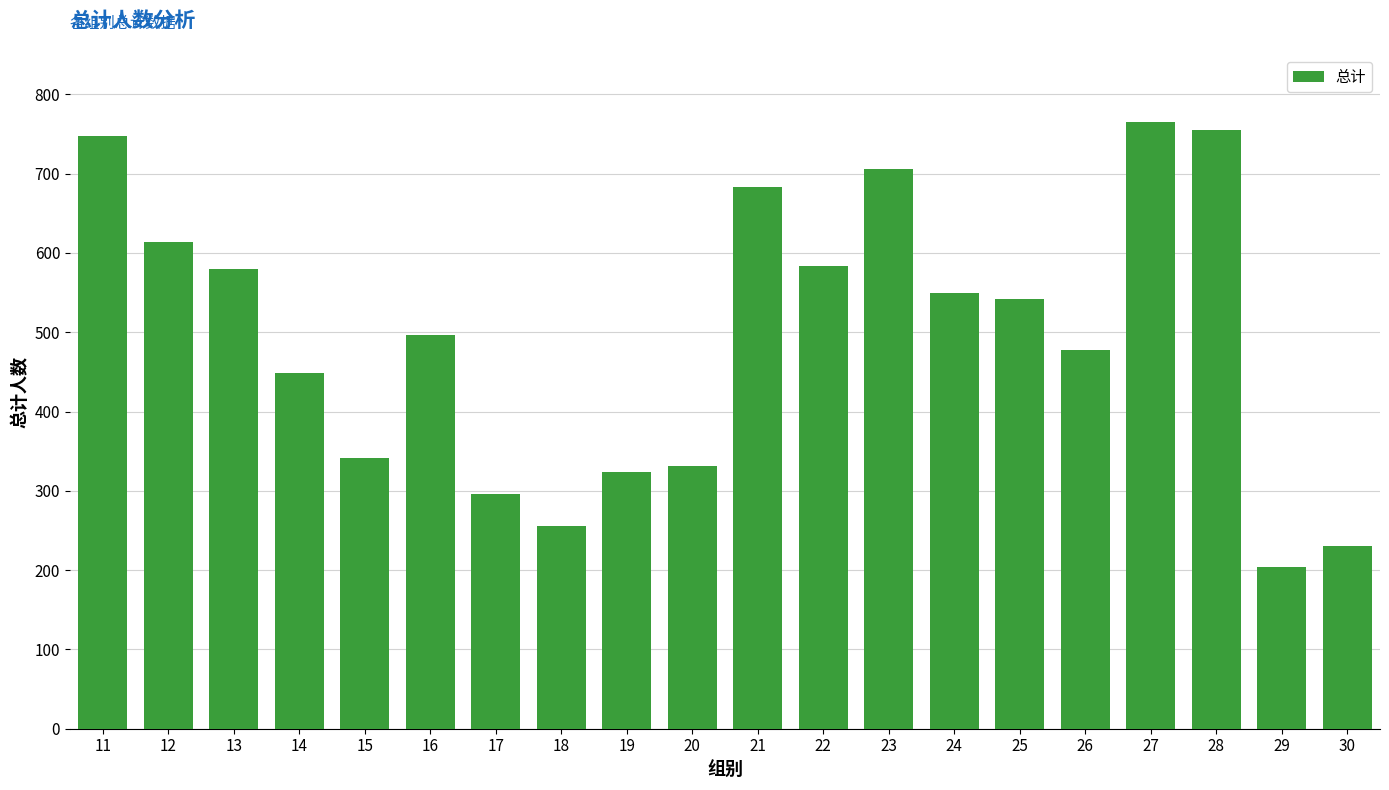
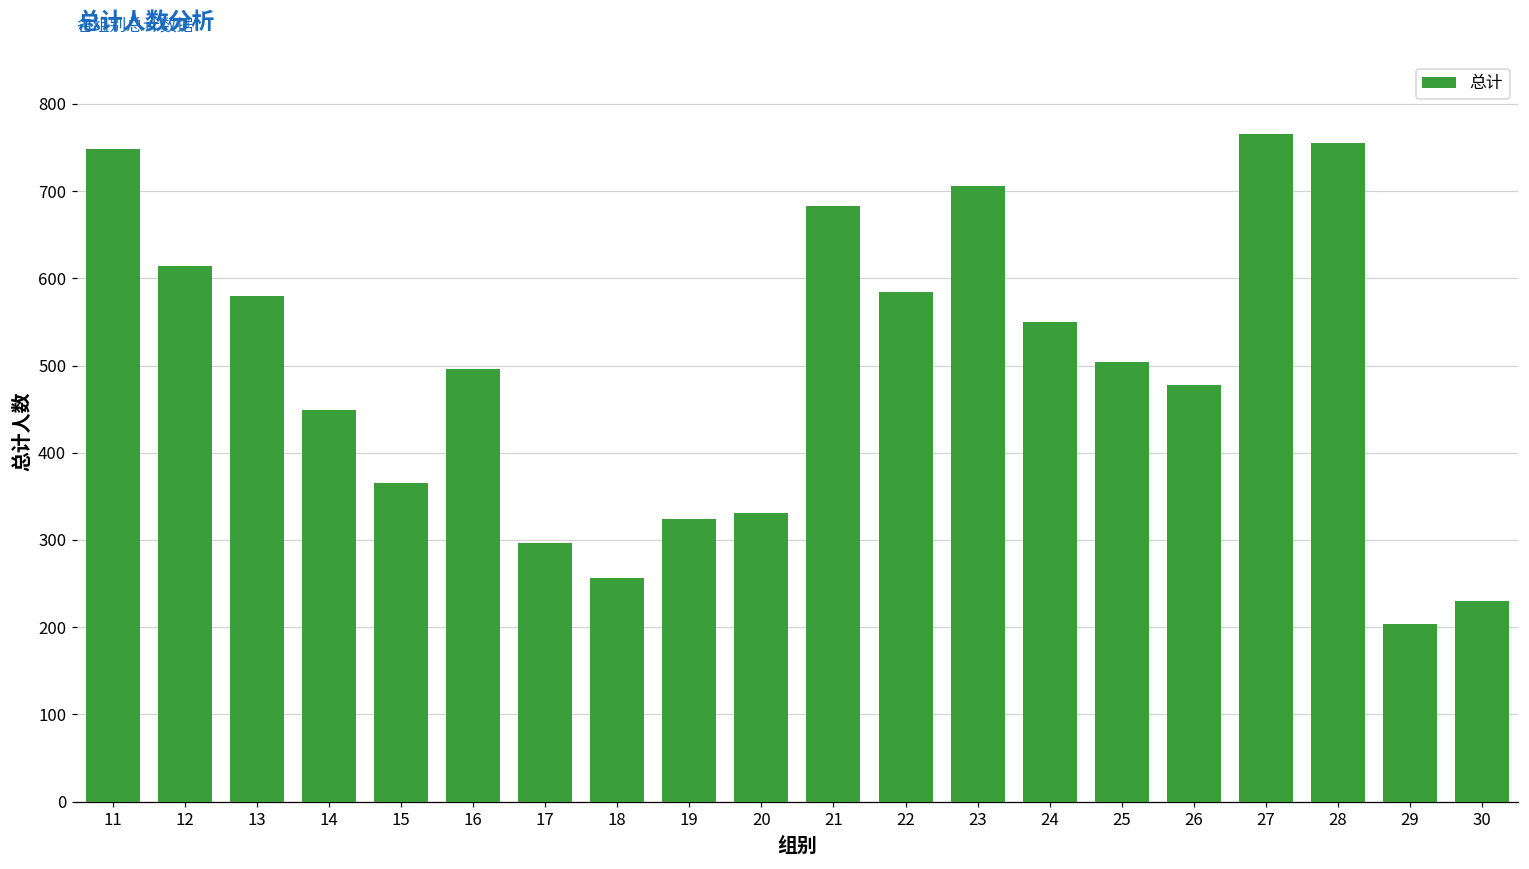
15: 340 -> 370
25: 540 -> 500
